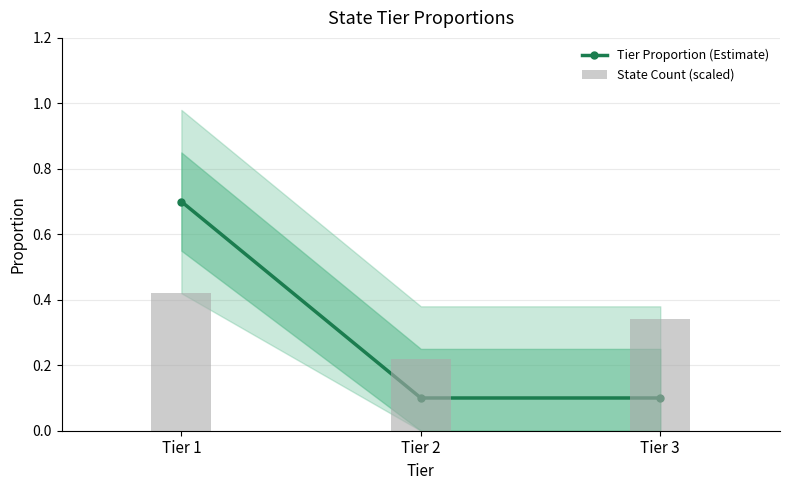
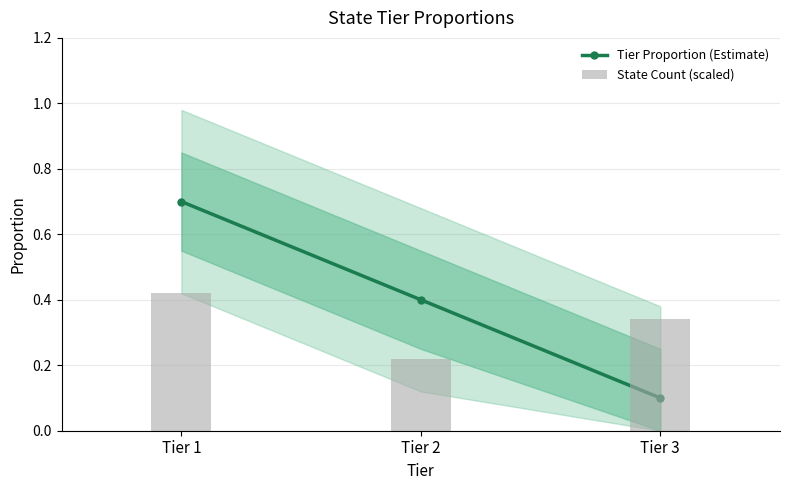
Tier Proportion (Estimate), Tier 2: 0.1 -> 0.4
